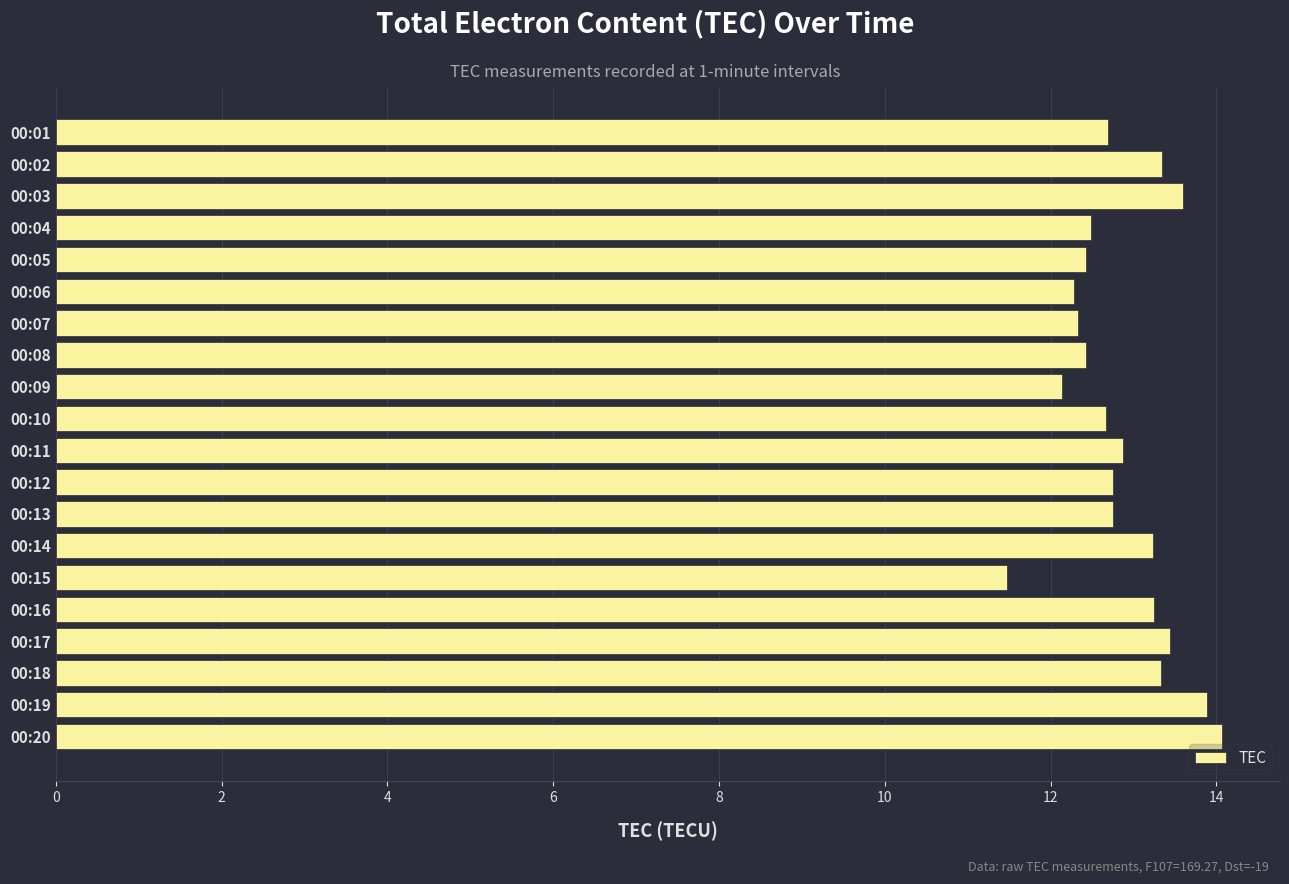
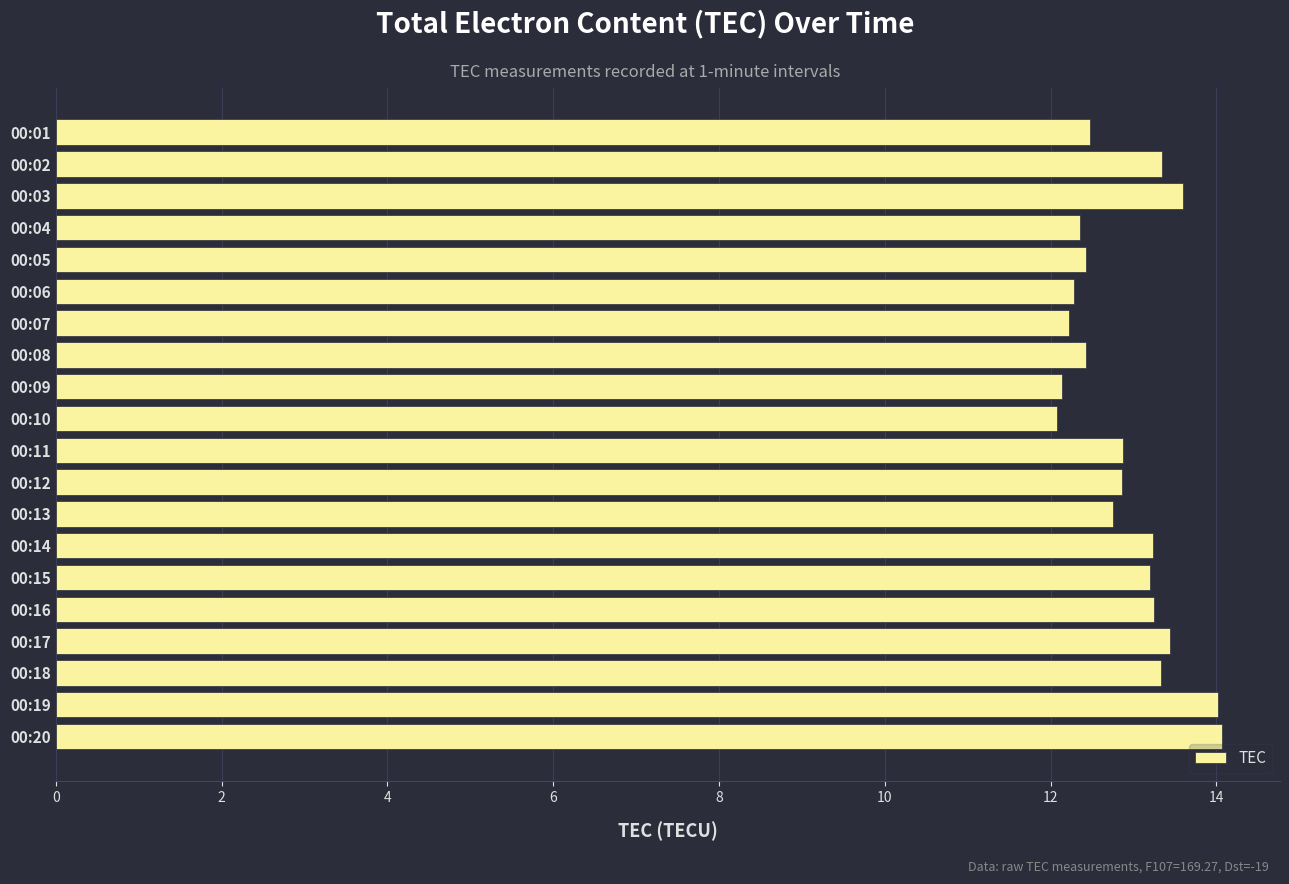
00:01: 12.7 -> 12.5
00:04: 12.5 -> 12.4
00:07: 12.3 -> 12.2
00:10: 12.7 -> 12.1
00:12: 12.7 -> 12.9
00:15: 11.5 -> 13.2
00:19: 13.9 -> 14.0
